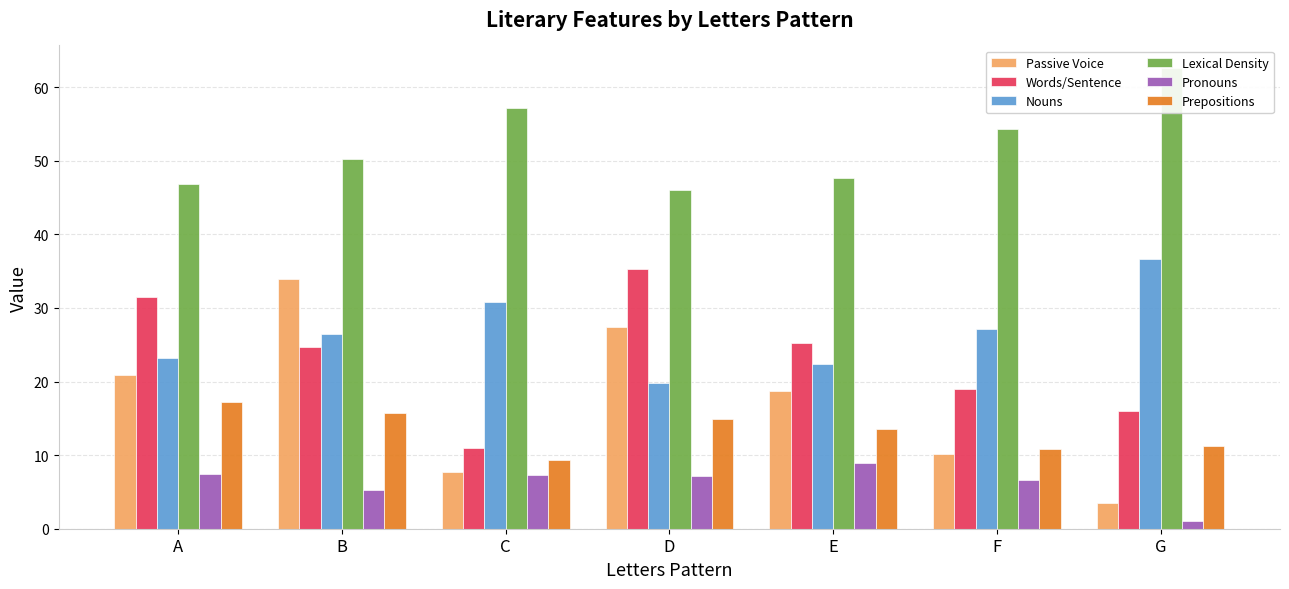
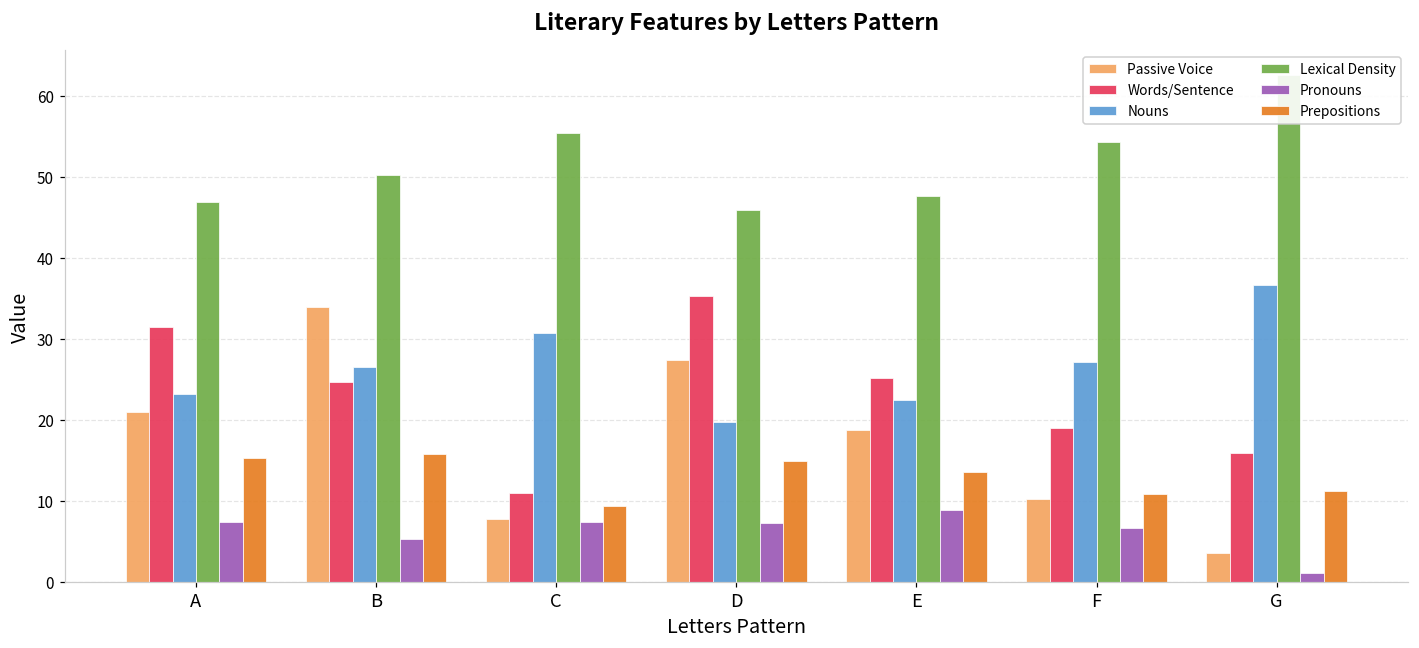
Prepositions, A: 17 -> 15
Lexical Density, C: 57 -> 55
